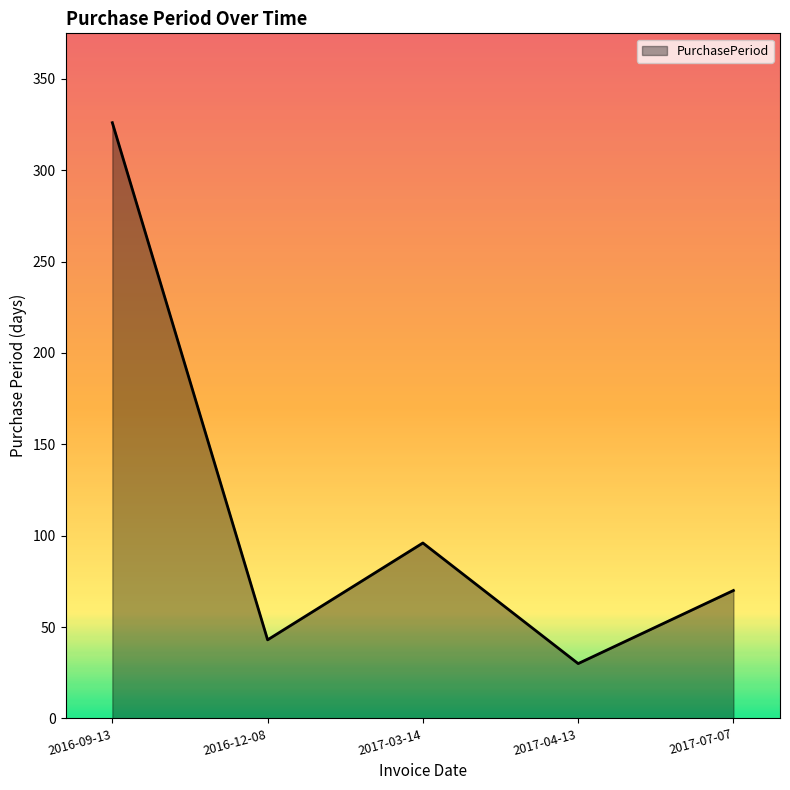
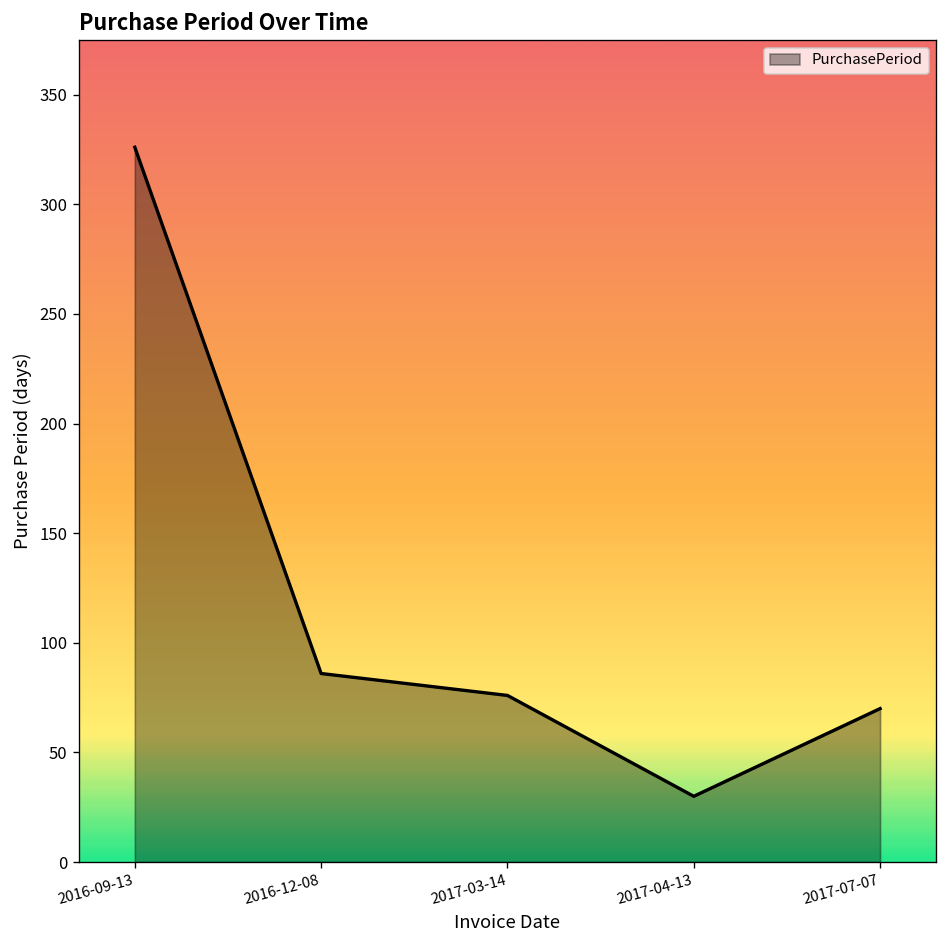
2016-12-08: 43 -> 86
2017-03-14: 96 -> 76
